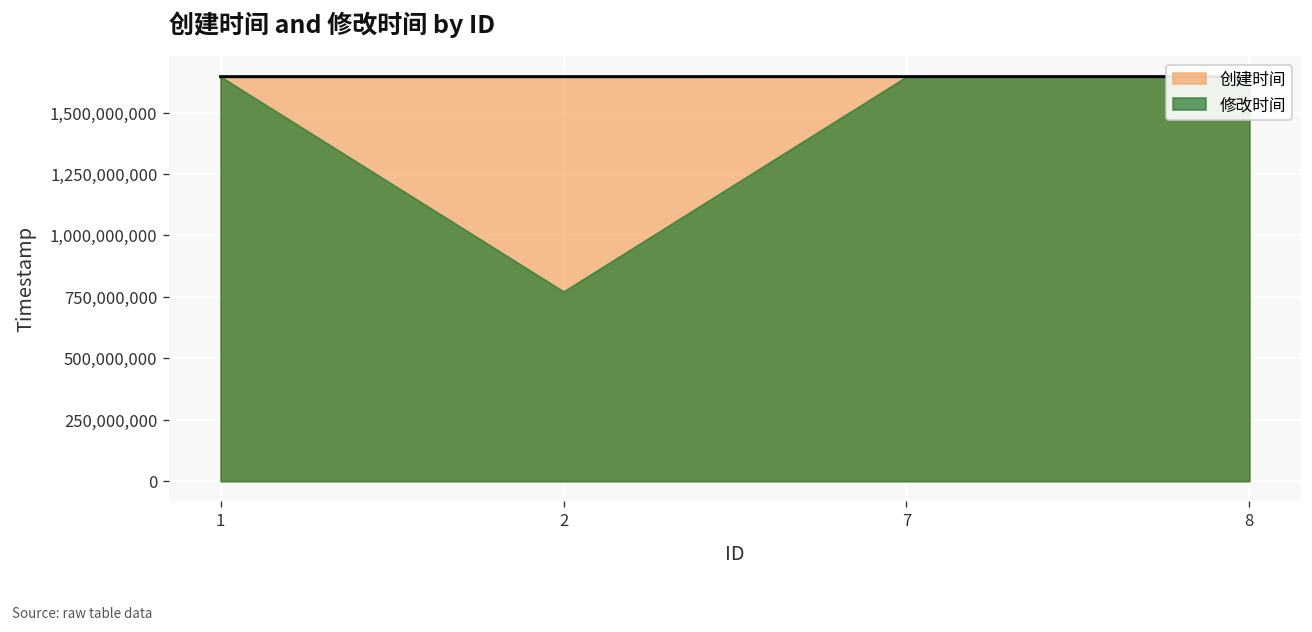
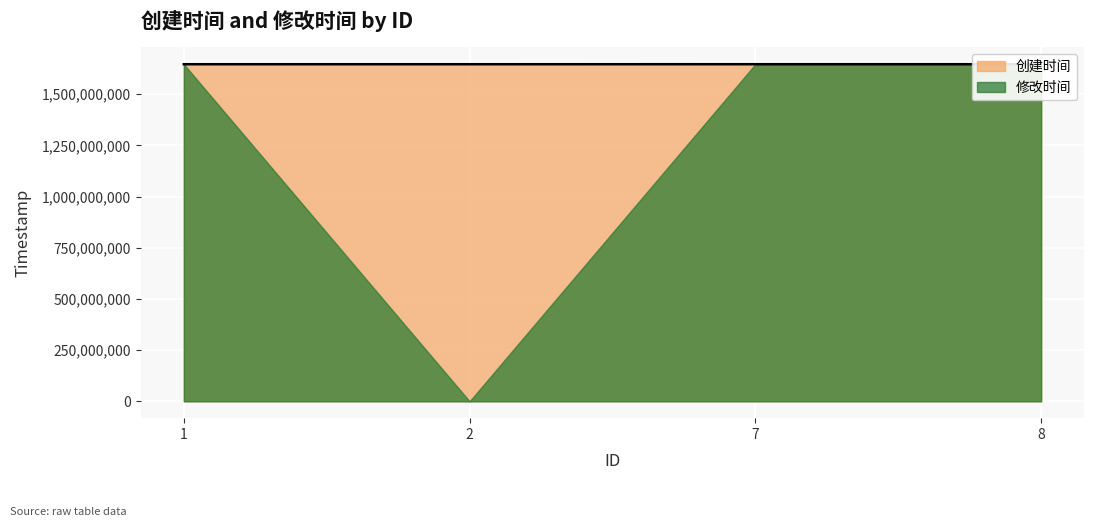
修改时间, 2: 770,000,000 -> 0
